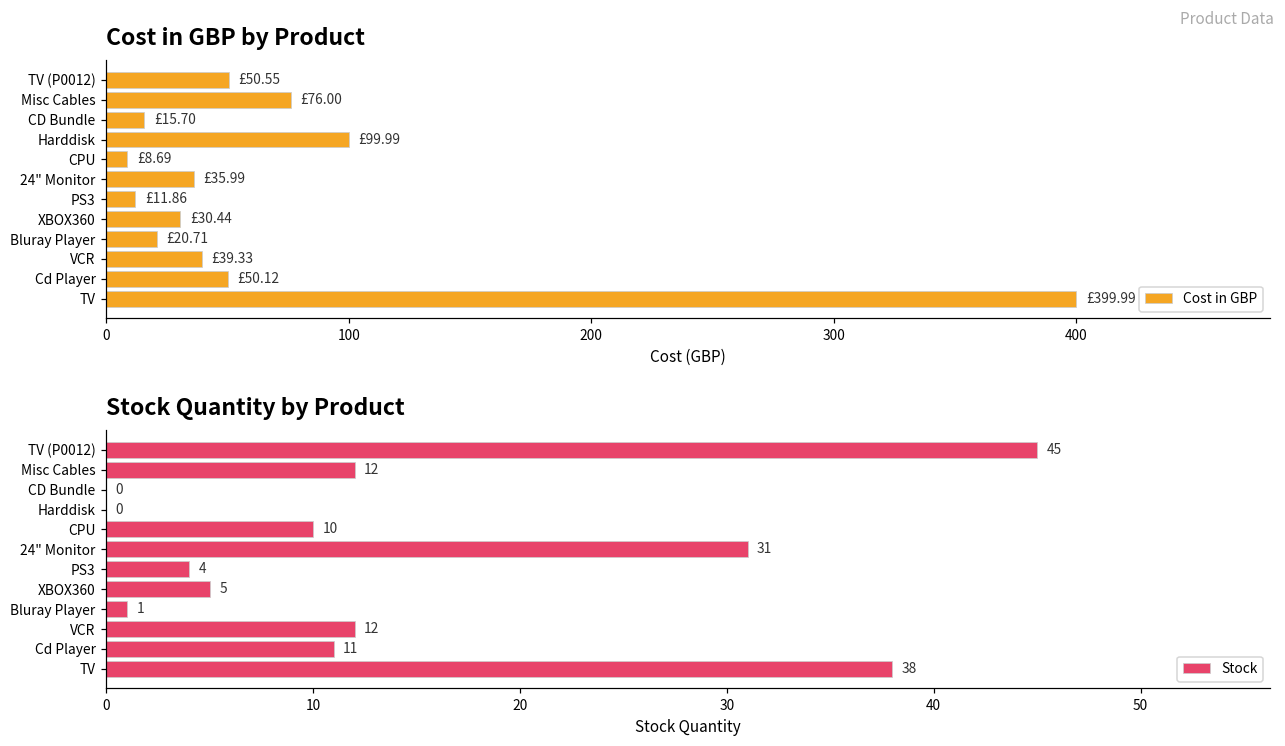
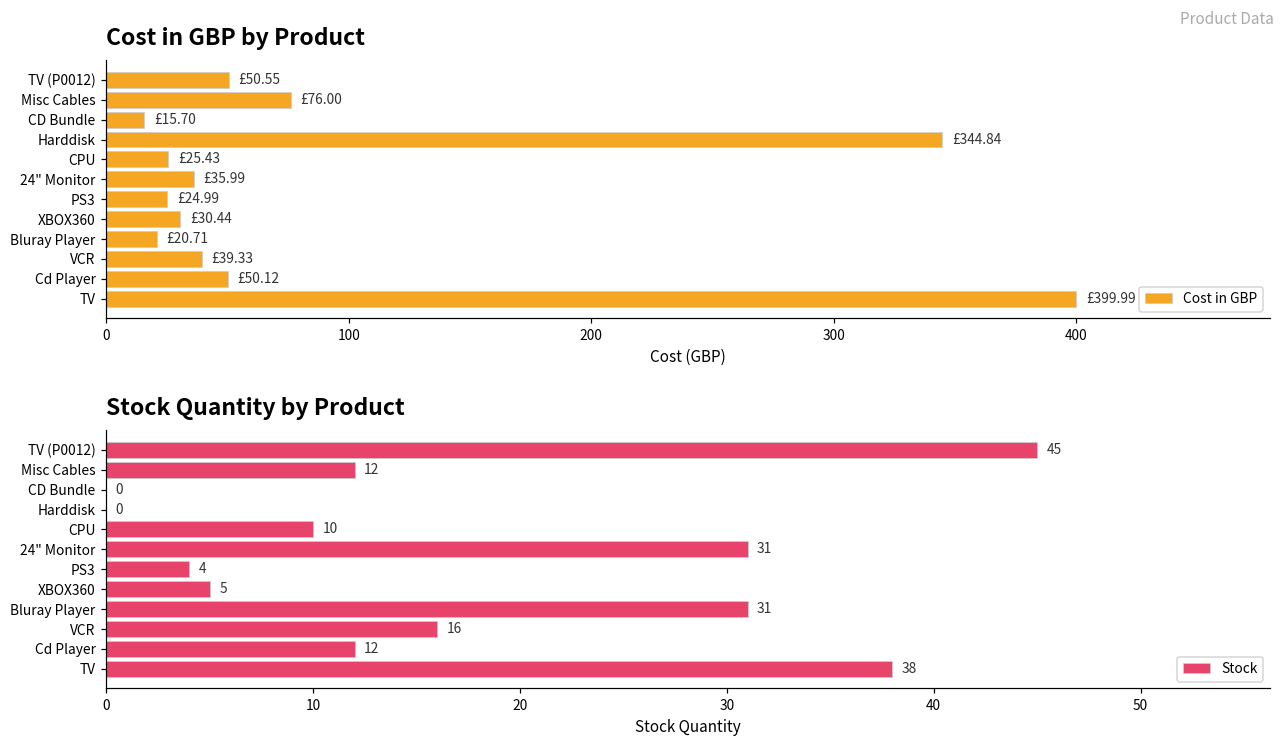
Cost in GBP by Product, Harddisk: £99.99 -> £344.84
Cost in GBP by Product, CPU: £8.69 -> £25.43
Cost in GBP by Product, PS3: £11.86 -> £24.99
Stock Quantity by Product, Bluray Player: 1 -> 31
Stock Quantity by Product, VCR: 12 -> 16
Stock Quantity by Product, Cd Player: 11 -> 12
